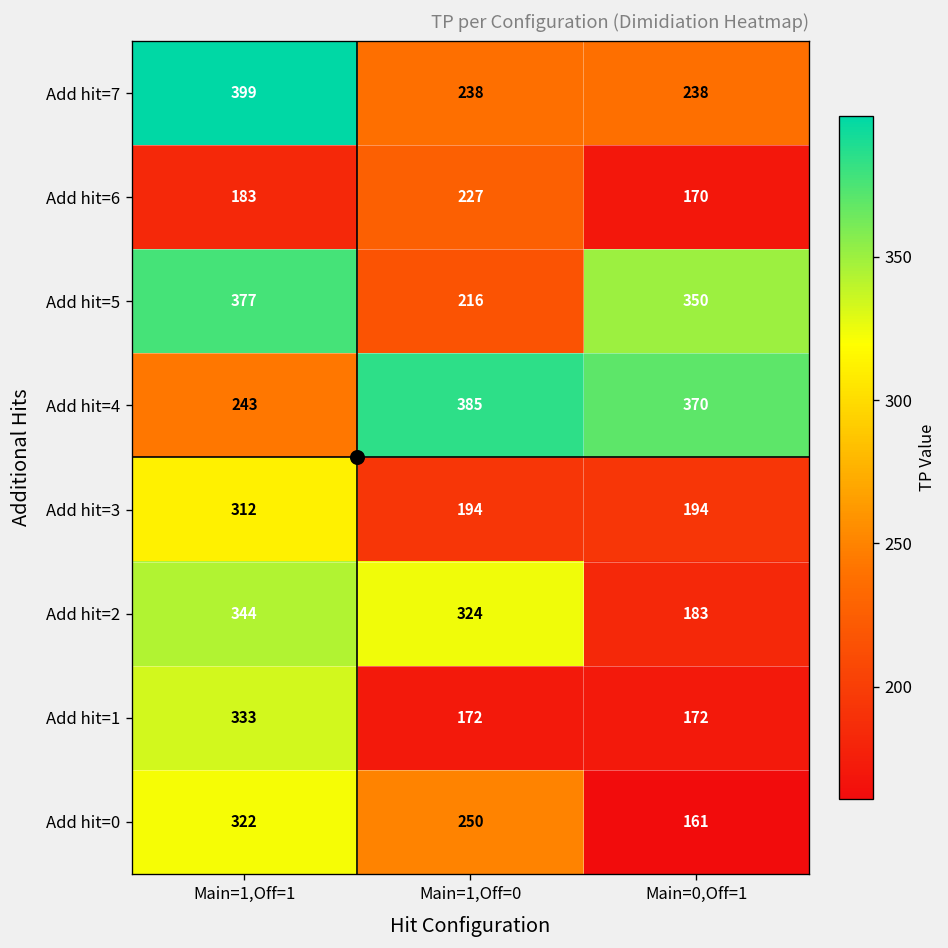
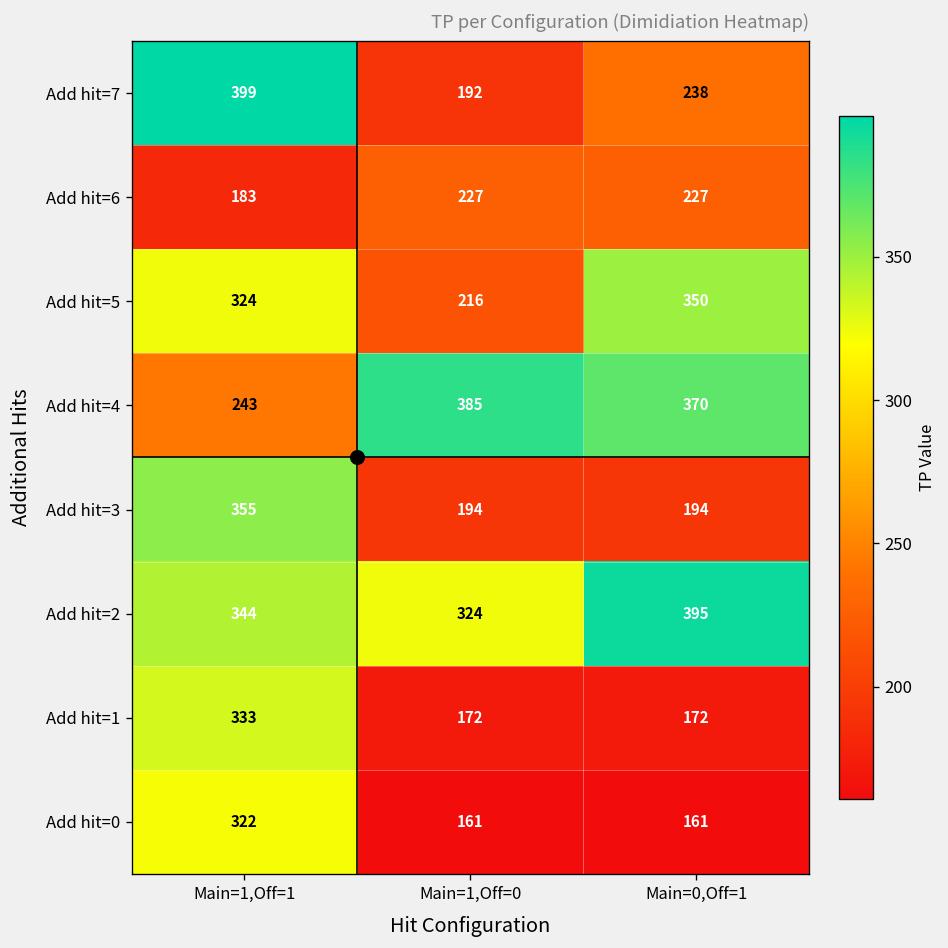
Add hit=7, Main=1,Off=0: 238 -> 192
Add hit=6, Main=0,Off=1: 170 -> 227
Add hit=5, Main=1,Off=1: 377 -> 324
Add hit=3, Main=1,Off=1: 312 -> 355
Add hit=2, Main=0,Off=1: 183 -> 395
Add hit=0, Main=1,Off=0: 250 -> 161
